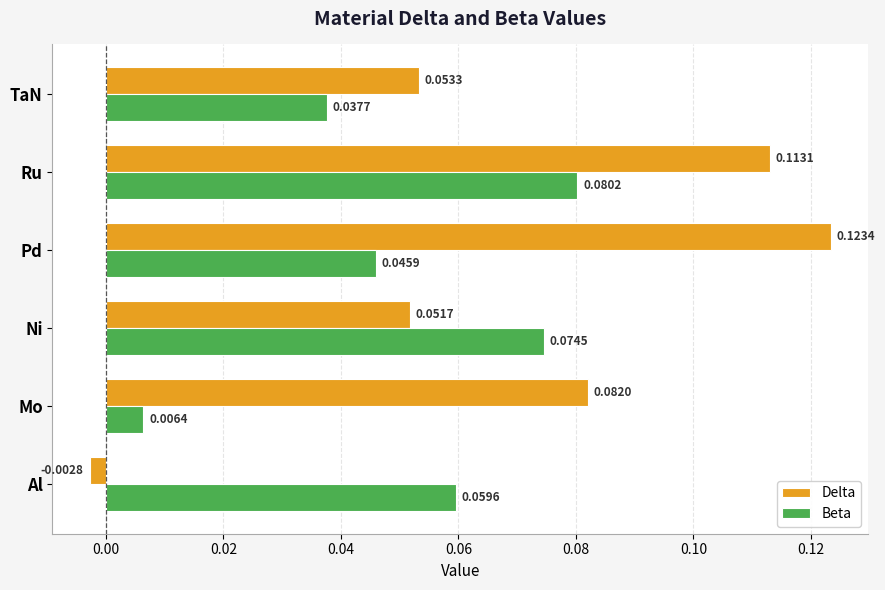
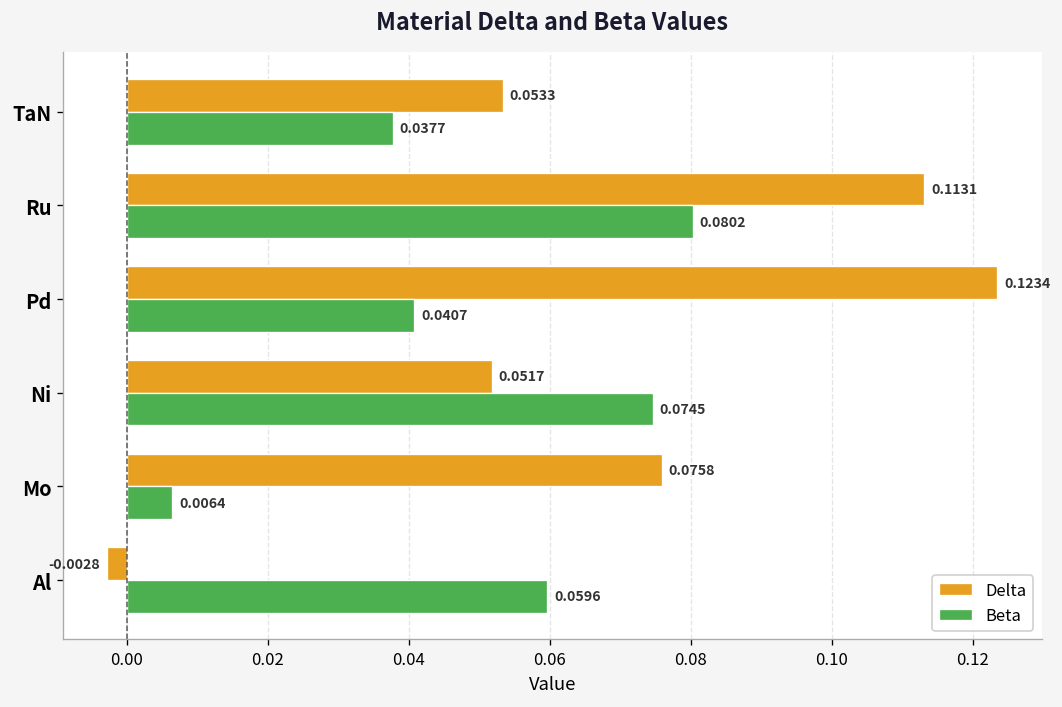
Beta, Pd: 0.0459 -> 0.0407
Delta, Mo: 0.0820 -> 0.0758
